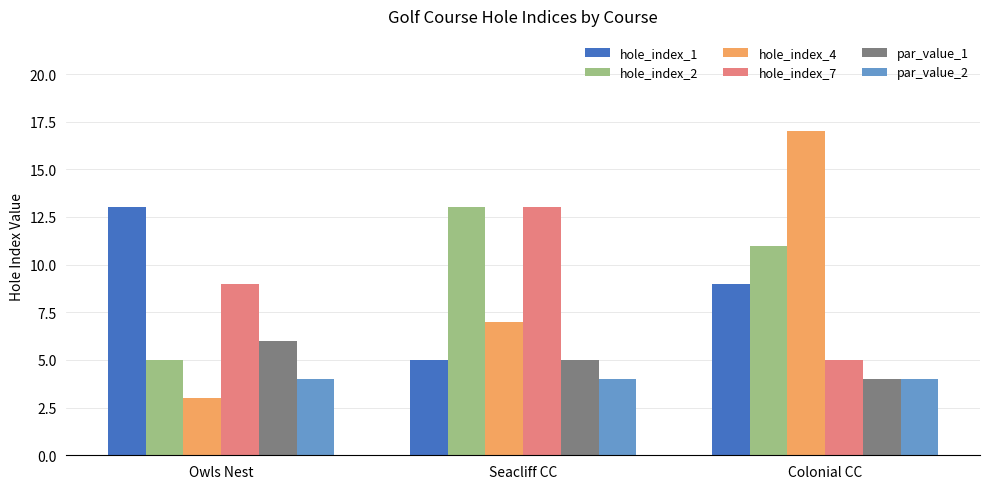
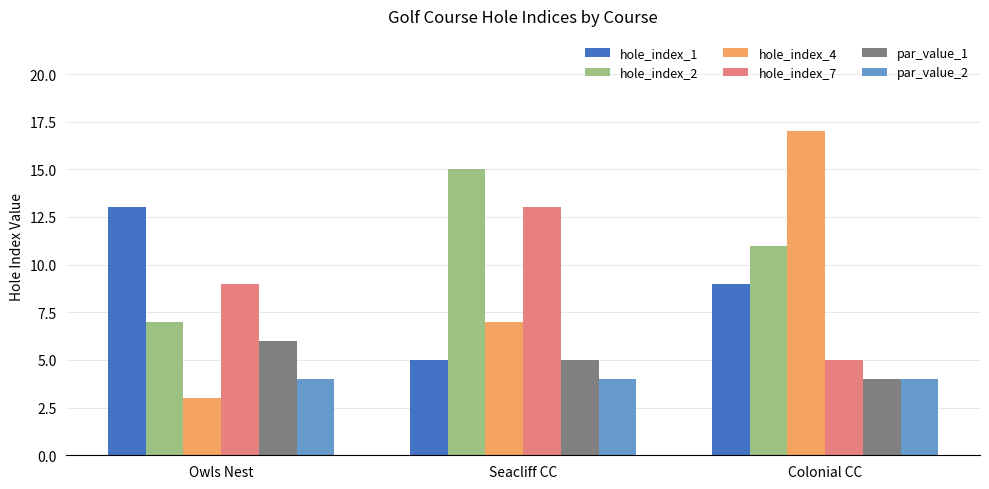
hole_index_2, Owls Nest: 5 -> 7
hole_index_2, Seacliff CC: 13 -> 15
